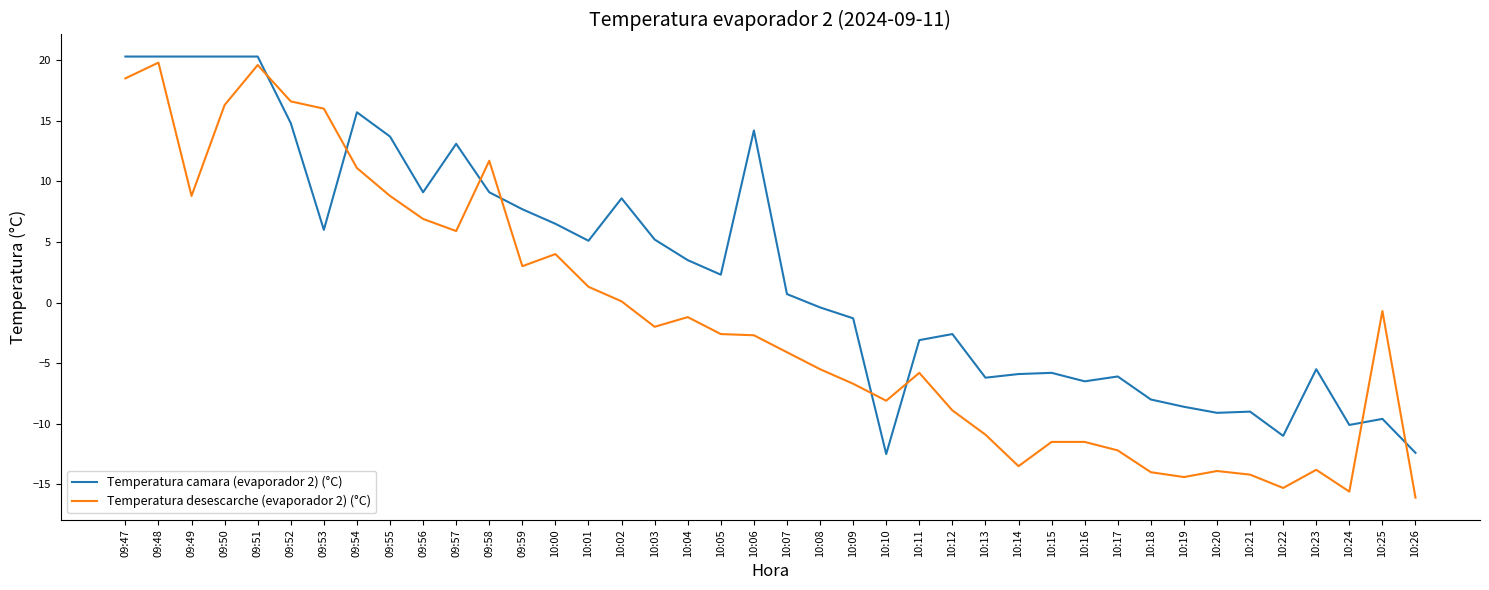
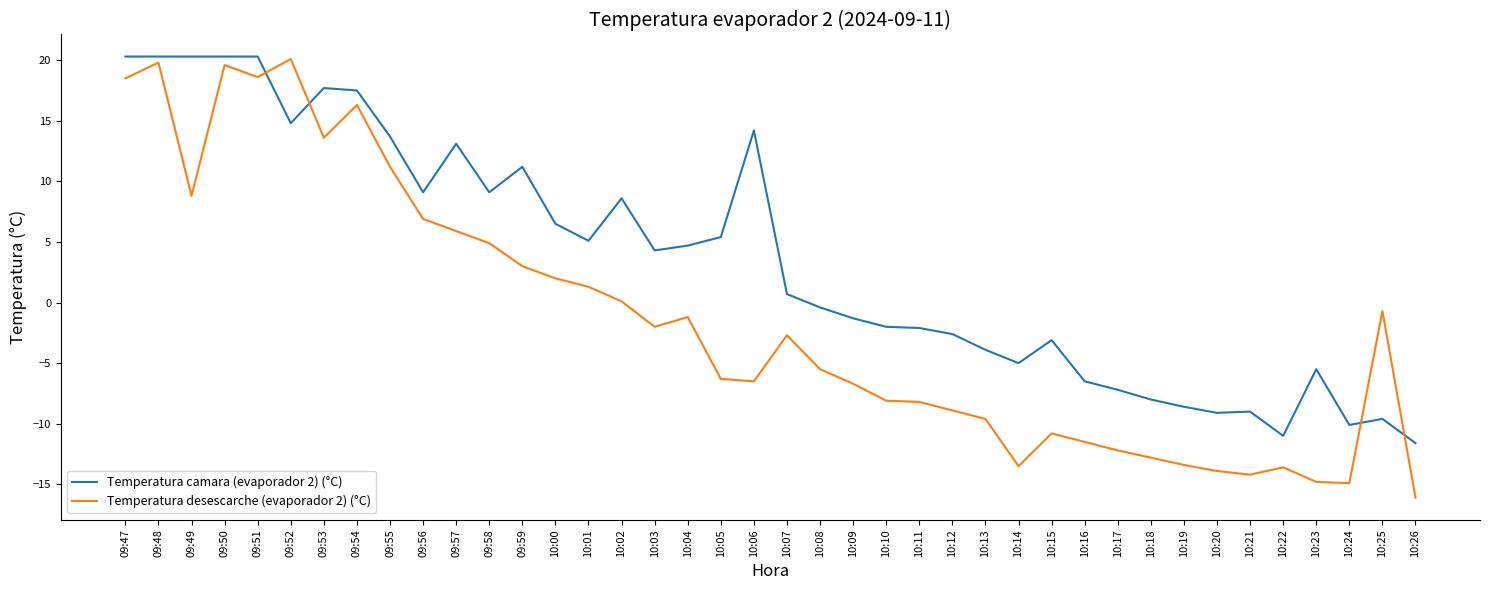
Temperatura desescarche (evaporador 2) (°C), 09:50: 16.3 -> 19.6
Temperatura desescarche (evaporador 2) (°C), 09:51: 19.6 -> 18.6
Temperatura desescarche (evaporador 2) (°C), 09:52: 16.6 -> 20.1
Temperatura camara (evaporador 2) (°C), 09:53: 6.0 -> 17.7
Temperatura desescarche (evaporador 2) (°C), 09:53: 16.0 -> 13.6
Temperatura camara (evaporador 2) (°C), 09:54: 15.7 -> 17.5
Temperatura desescarche (evaporador 2) (°C), 09:54: 11.1 -> 16.3
Temperatura desescarche (evaporador 2) (°C), 09:55: 8.8 -> 11.2
Temperatura desescarche (evaporador 2) (°C), 09:58: 11.7 -> 4.9
Temperatura camara (evaporador 2) (°C), 09:59: 7.7 -> 11.2
Temperatura desescarche (evaporador 2) (°C), 10:00: 4 -> 2
Temperatura camara (evaporador 2) (°C), 10:03: 5.2 -> 4.3
Temperatura camara (evaporador 2) (°C), 10:04: 3.5 -> 4.7
Temperatura camara (evaporador 2) (°C), 10:05: 2.3 -> 5.4
Temperatura desescarche (evaporador 2) (°C), 10:05: -2.6 -> -6.3
Temperatura desescarche (evaporador 2) (°C), 10:06: -2.7 -> -6.5
Temperatura desescarche (evaporador 2) (°C), 10:07: -4.1 -> -2.7
Temperatura camara (evaporador 2) (°C), 10:10: -12.5 -> -2.0
Temperatura camara (evaporador 2) (°C), 10:11: -3.1 -> -2.1
Temperatura desescarche (evaporador 2) (°C), 10:11: -5.8 -> -8.2
Temperatura camara (evaporador 2) (°C), 10:13: -6.2 -> -3.9
Temperatura desescarche (evaporador 2) (°C), 10:13: -10.9 -> -9.6
Temperatura camara (evaporador 2) (°C), 10:14: -5.9 -> -5.0
Temperatura camara (evaporador 2) (°C), 10:15: -5.8 -> -3.1
Temperatura desescarche (evaporador 2) (°C), 10:15: -11.5 -> -10.8
Temperatura camara (evaporador 2) (°C), 10:17: -6.1 -> -7.2
Temperatura desescarche (evaporador 2) (°C), 10:18: -14.0 -> -12.8
Temperatura desescarche (evaporador 2) (°C), 10:19: -14.4 -> -13.4
Temperatura desescarche (evaporador 2) (°C), 10:22: -15.3 -> -13.6
Temperatura desescarche (evaporador 2) (°C), 10:23: -13.8 -> -14.8
Temperatura desescarche (evaporador 2) (°C), 10:24: -15.6 -> -14.9
Temperatura camara (evaporador 2) (°C), 10:26: -12.4 -> -11.6
